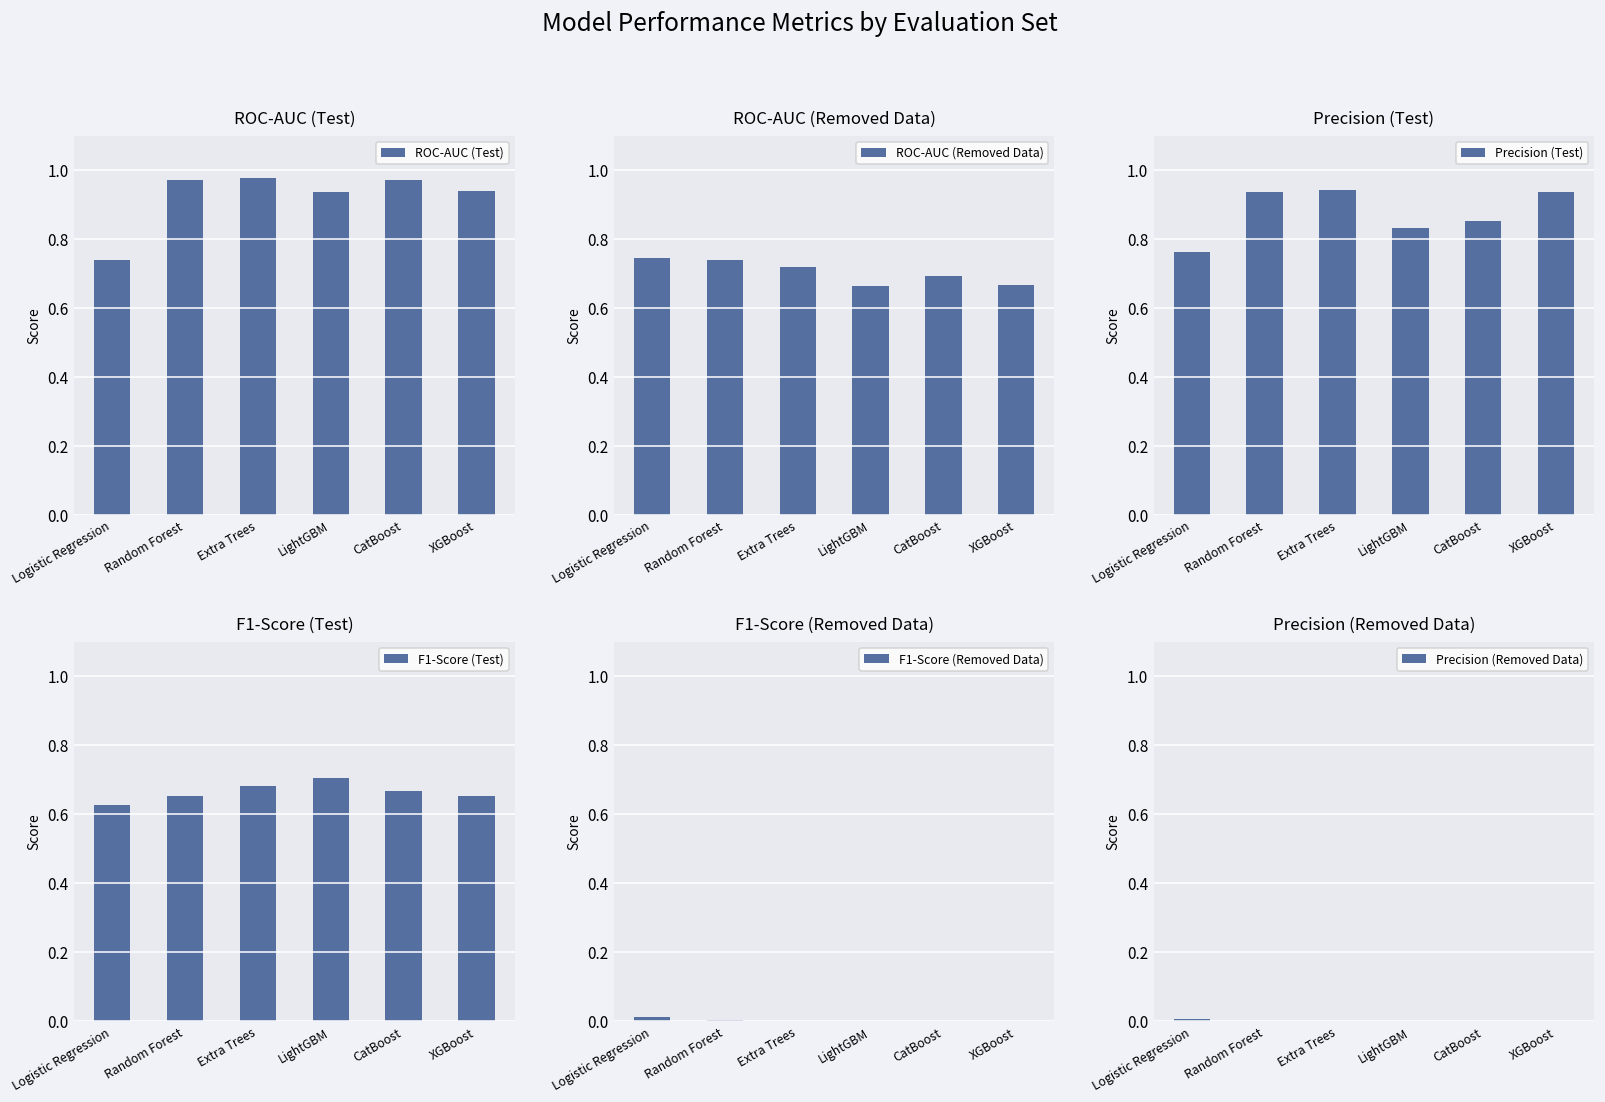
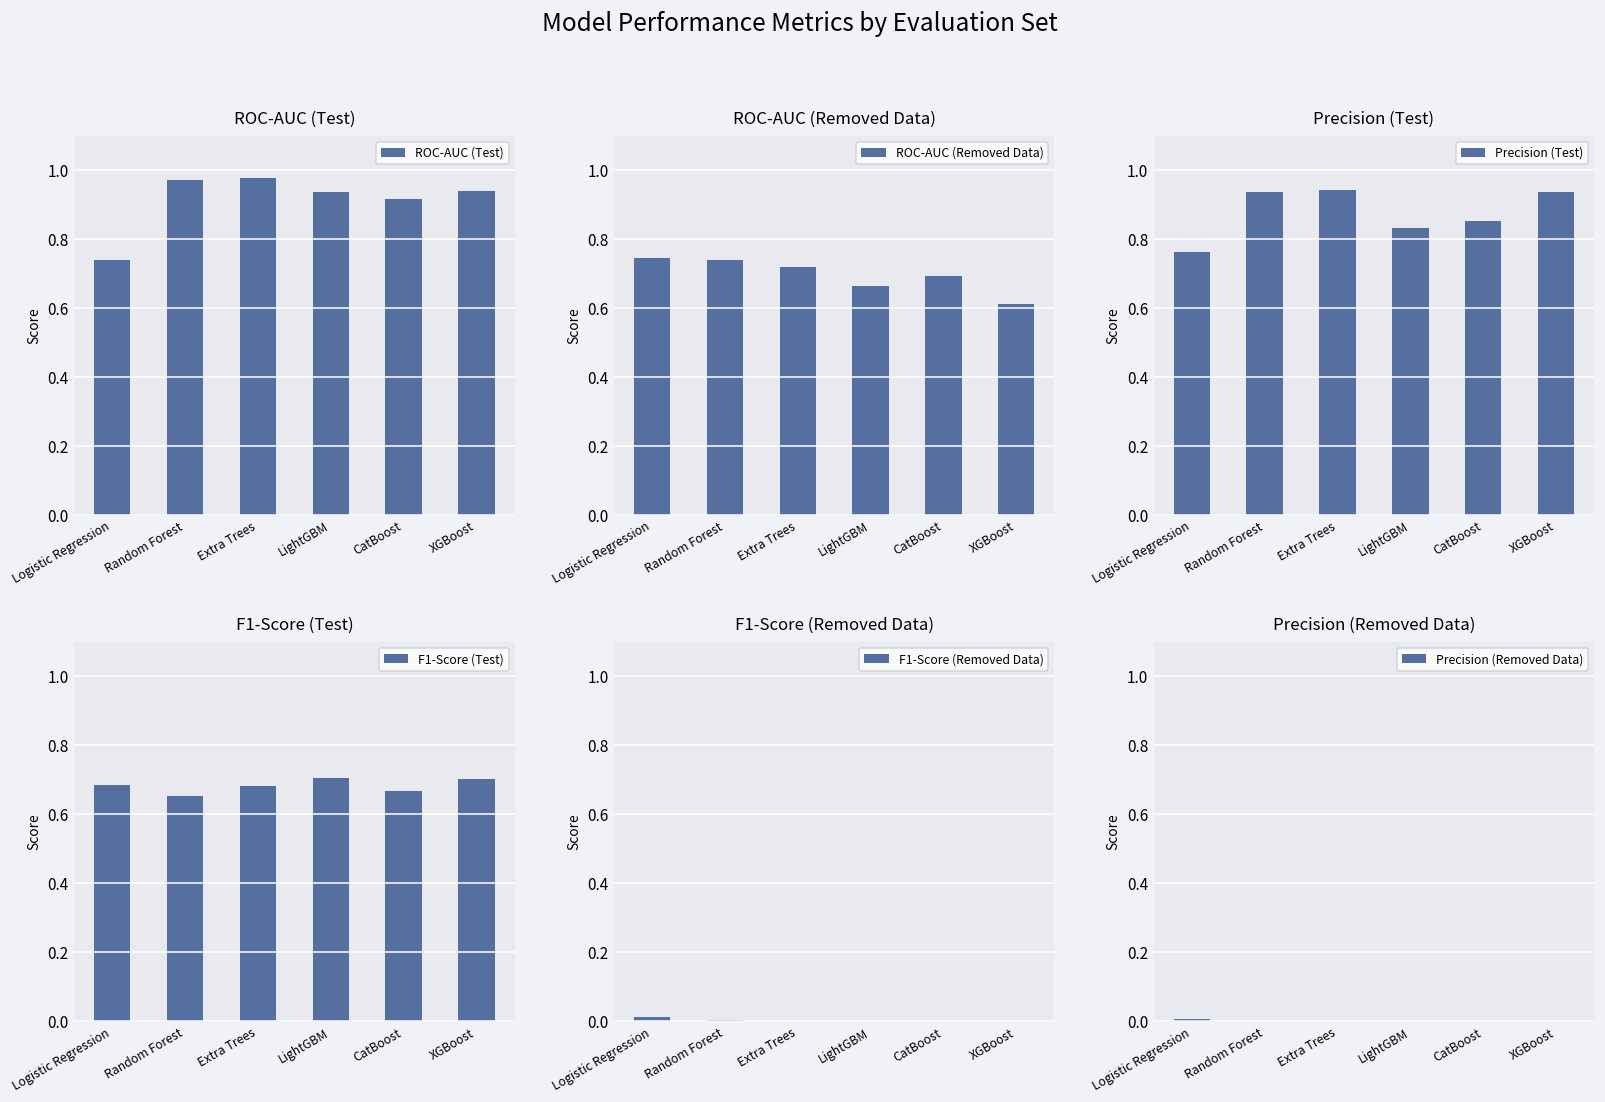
ROC-AUC (Test), CatBoost: 0.97 -> 0.92
ROC-AUC (Removed Data), XGBoost: 0.67 -> 0.61
F1-Score (Test), Logistic Regression: 0.63 -> 0.69
F1-Score (Test), XGBoost: 0.65 -> 0.70
